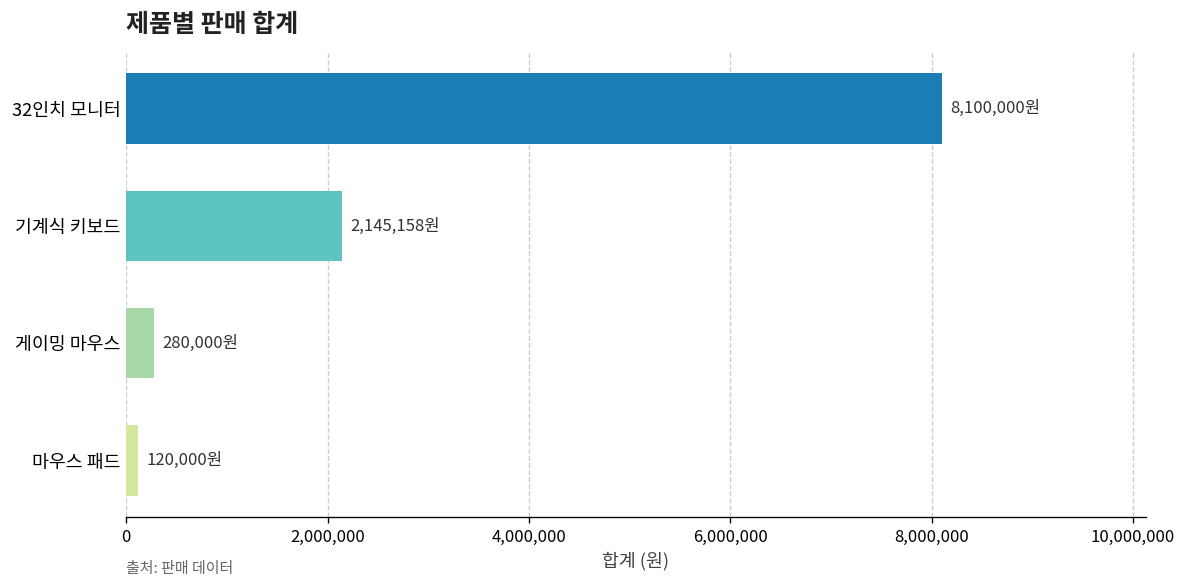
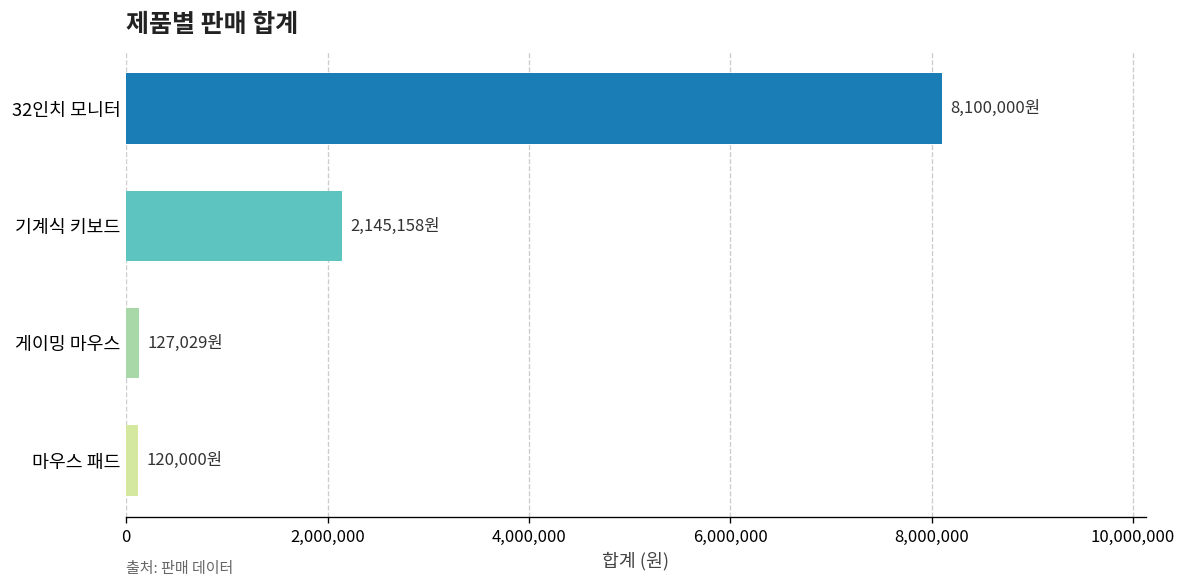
게이밍 마우스: 280,000원 -> 127,029원
